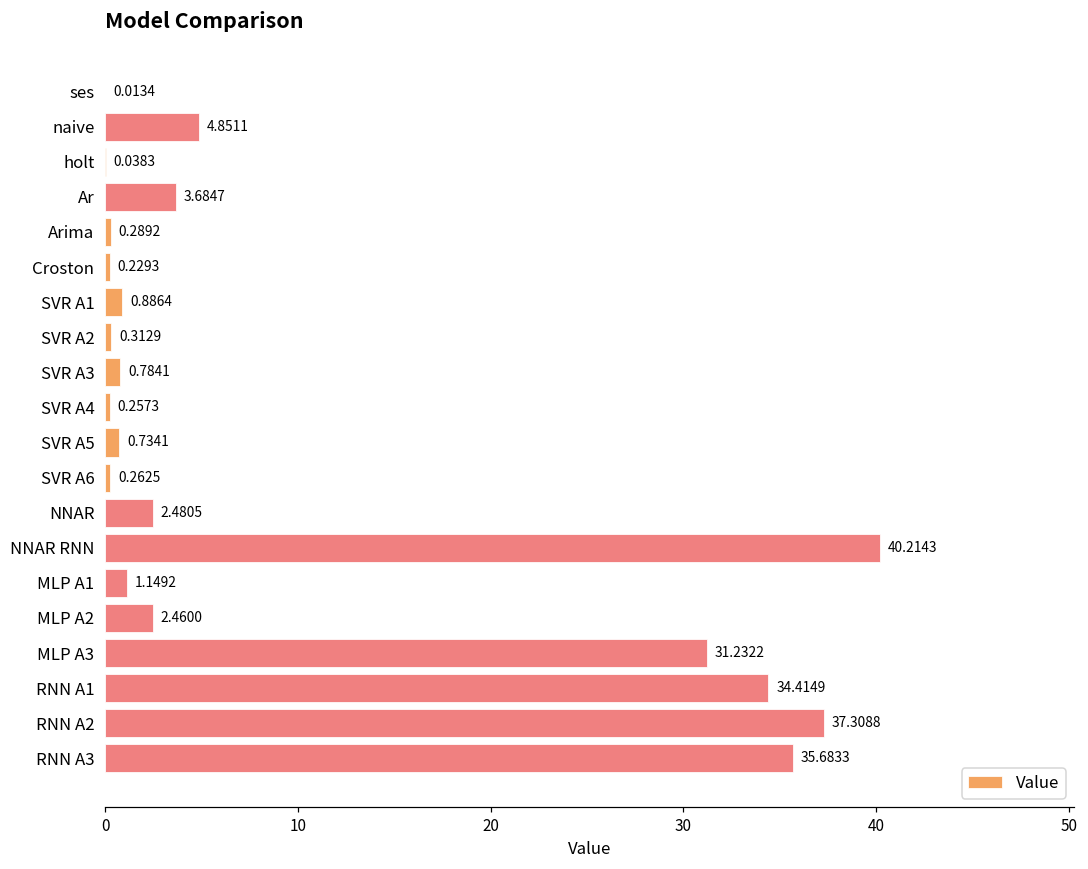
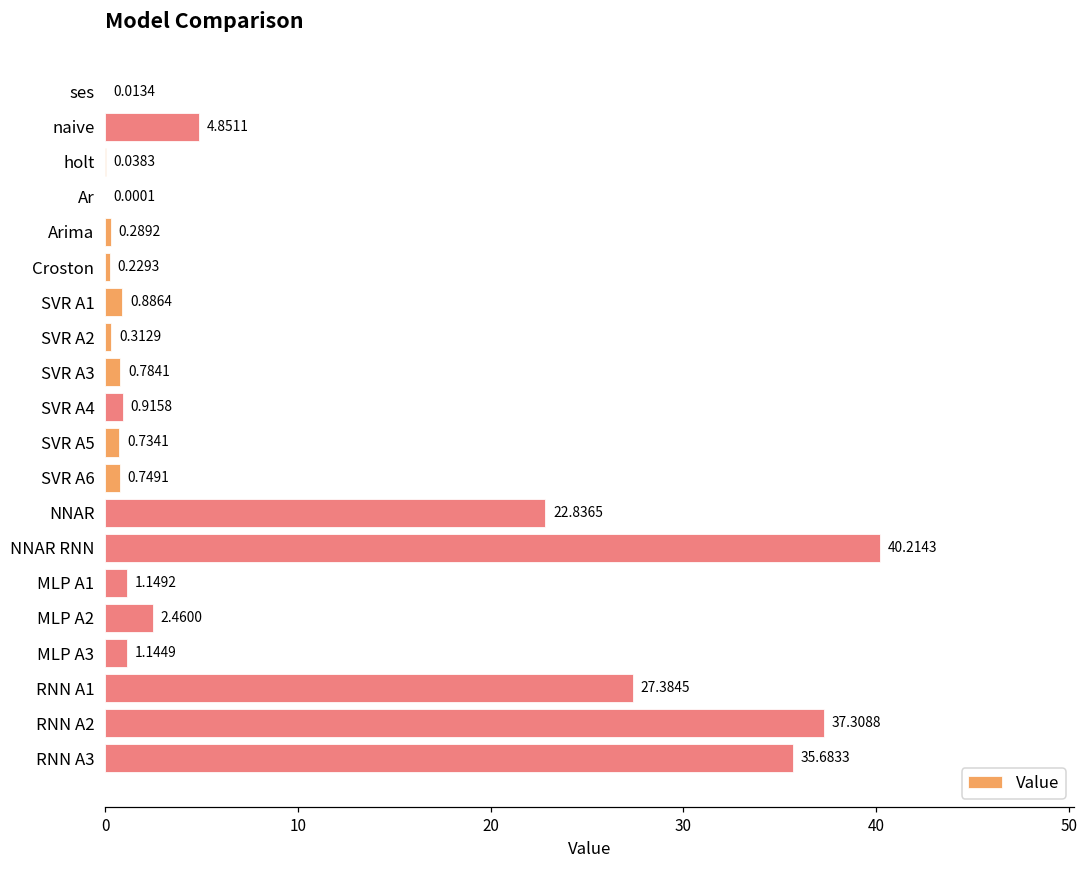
Ar: 3.6847 -> 0.0001
SVR A4: 0.2573 -> 0.9158
SVR A6: 0.2625 -> 0.7491
NNAR: 2.4805 -> 22.8365
MLP A3: 31.2322 -> 1.1449
RNN A1: 34.4149 -> 27.3845
